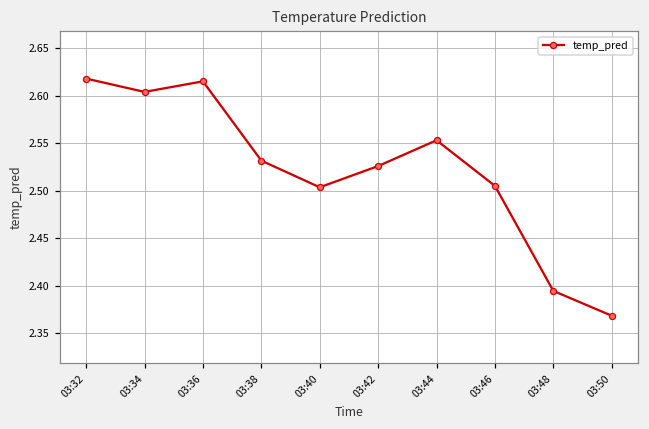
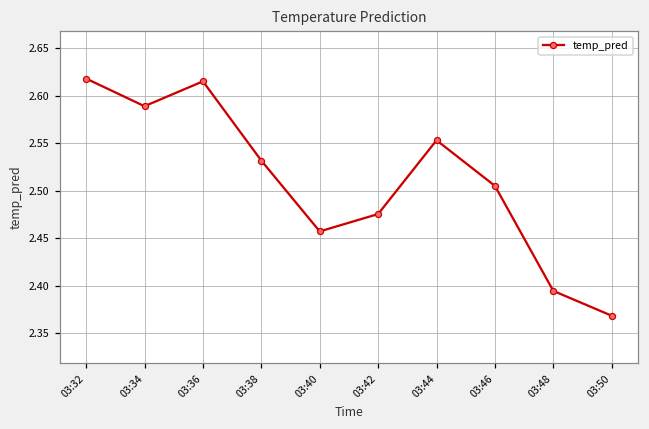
03:34: 2.60 -> 2.59
03:40: 2.50 -> 2.46
03:42: 2.53 -> 2.48
